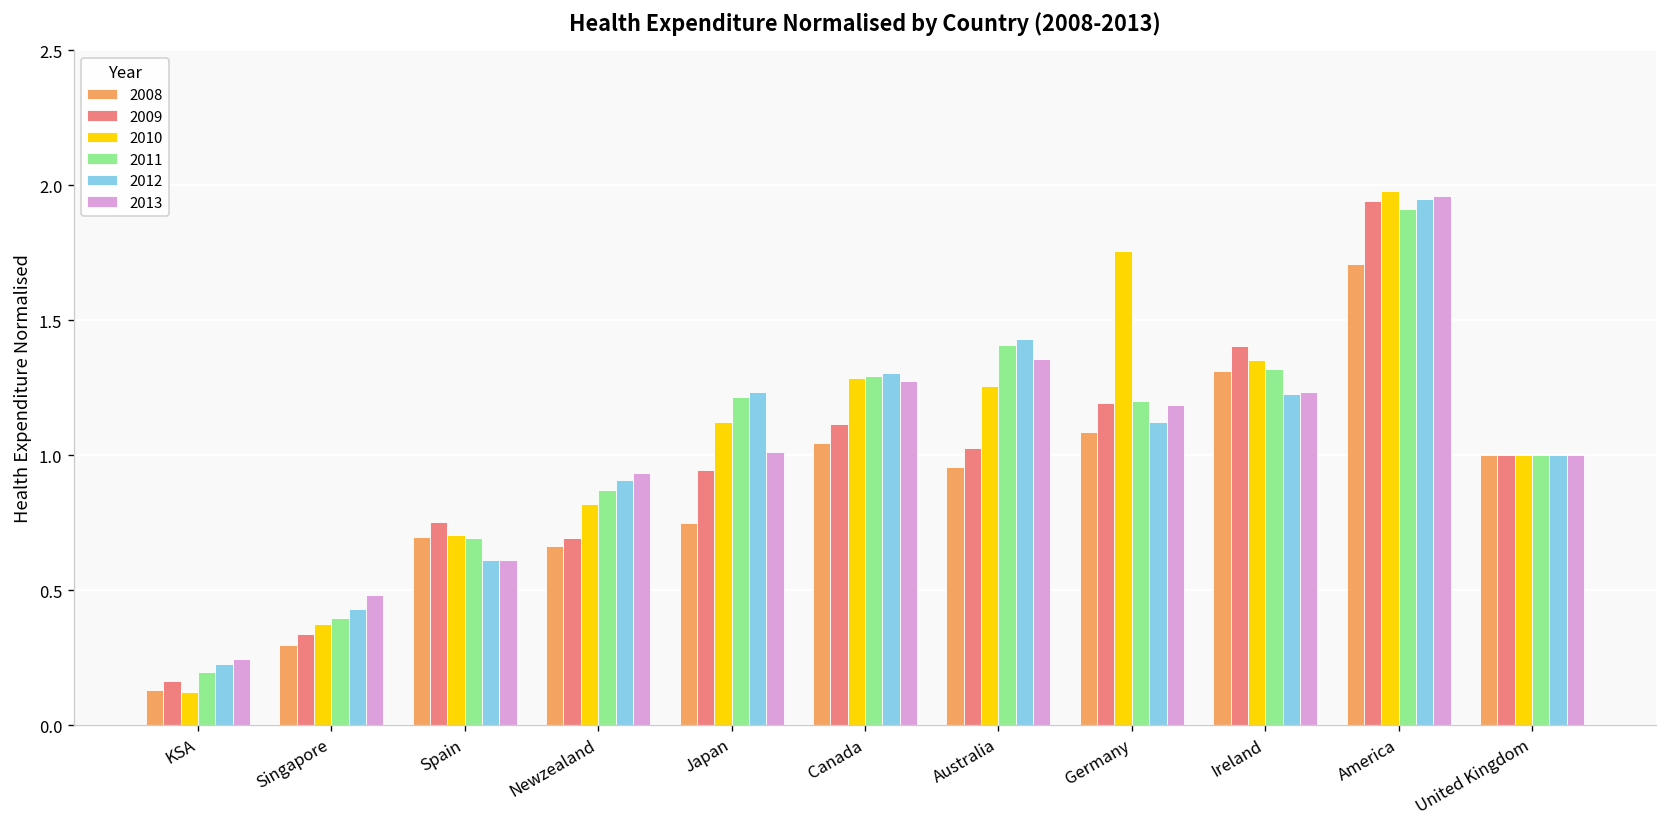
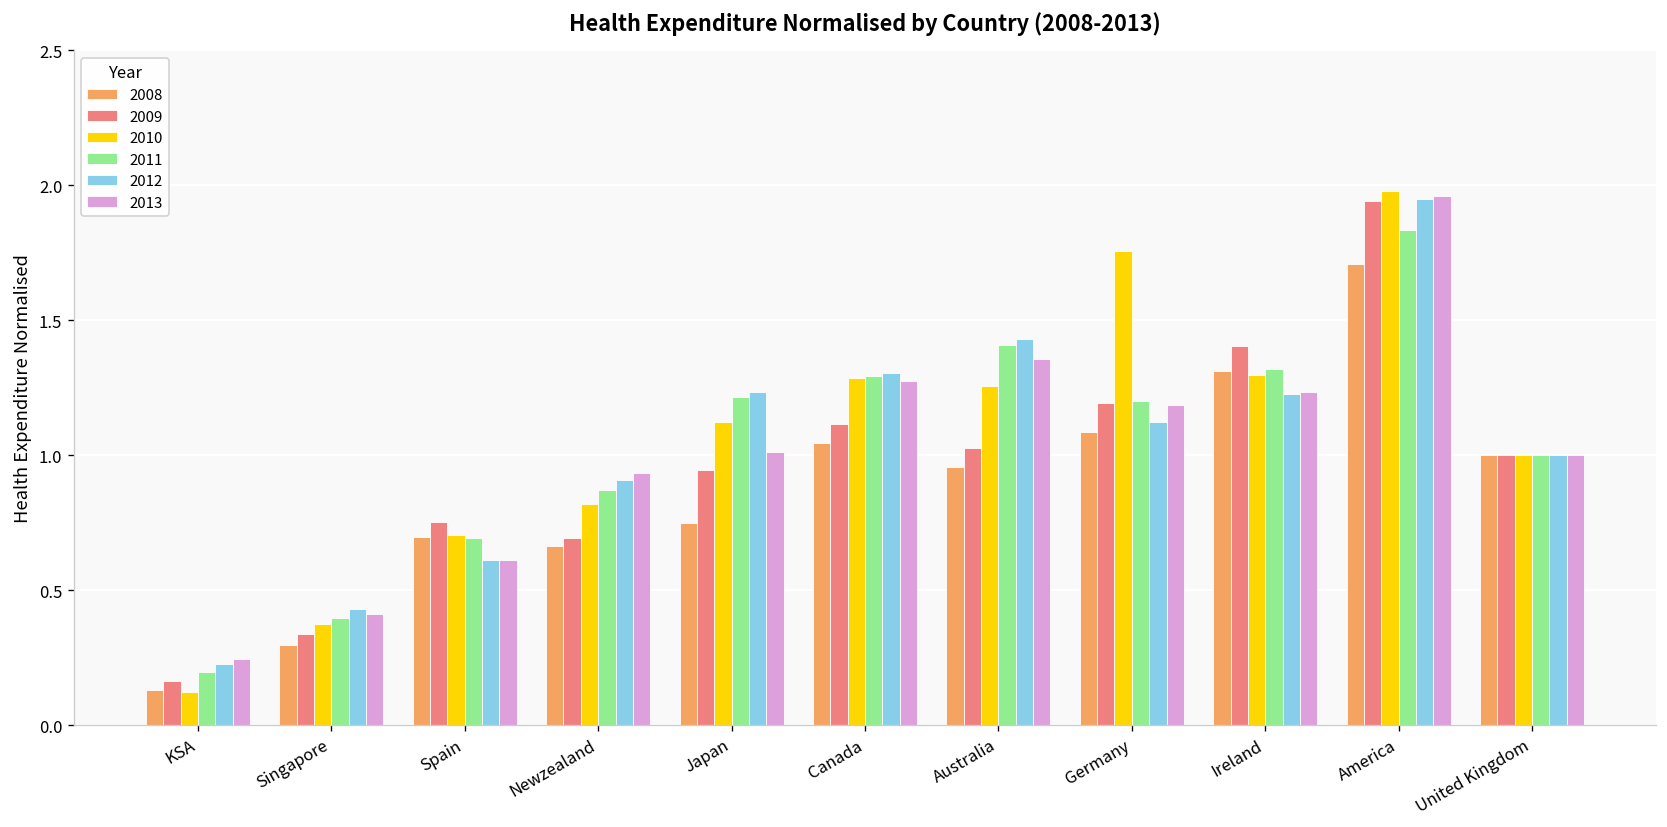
2013, Singapore: 0.48 -> 0.41
2010, Ireland: 1.35 -> 1.30
2011, America: 1.91 -> 1.83
